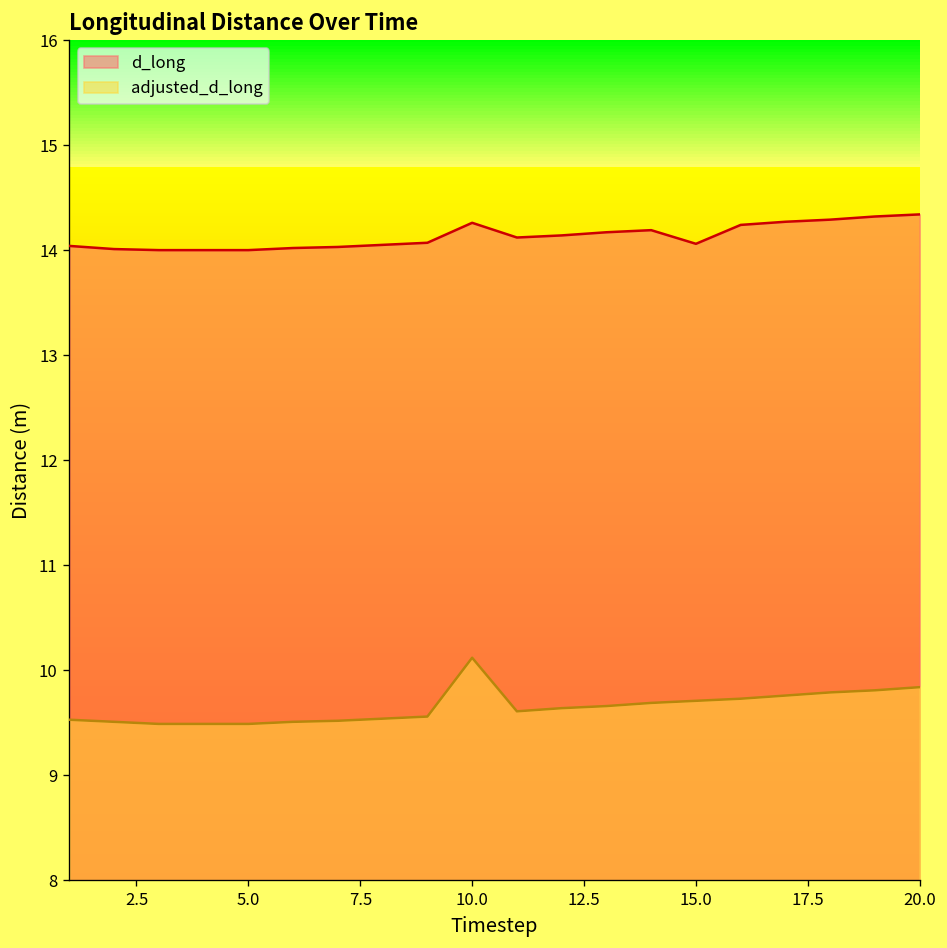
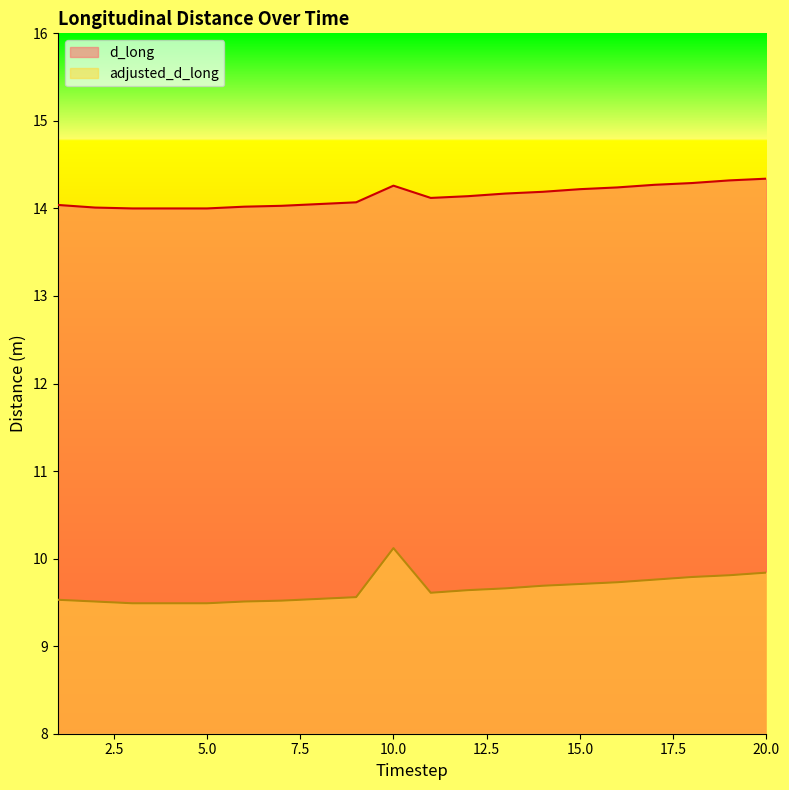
d_long, 15.0: 14.1 -> 14.2
